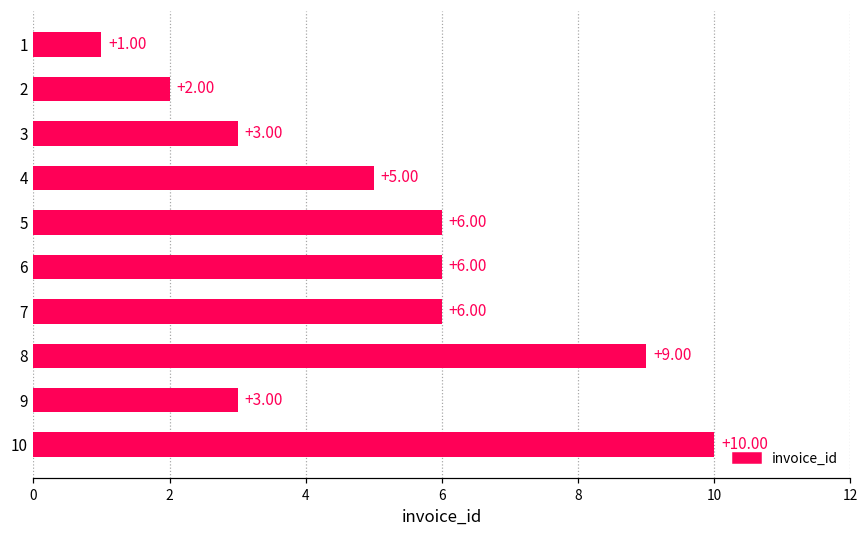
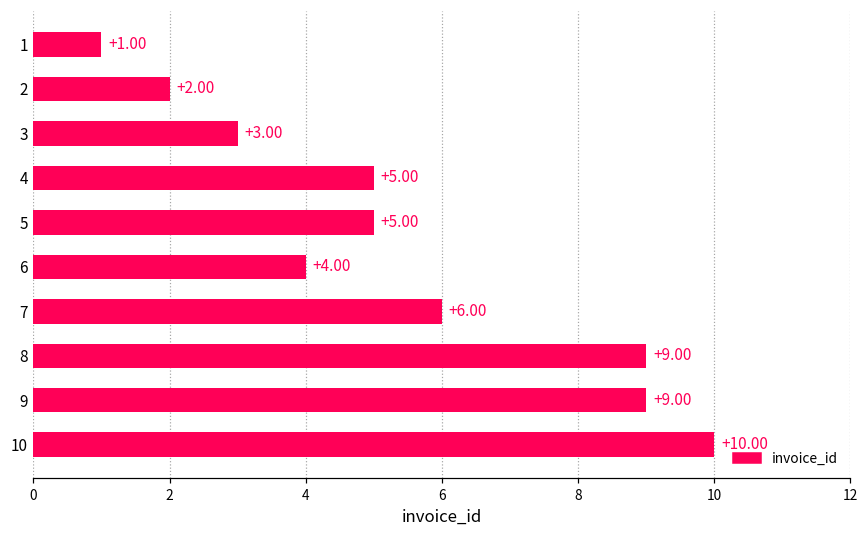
5: +6.00 -> +5.00
6: +6.00 -> +4.00
9: +3.00 -> +9.00
